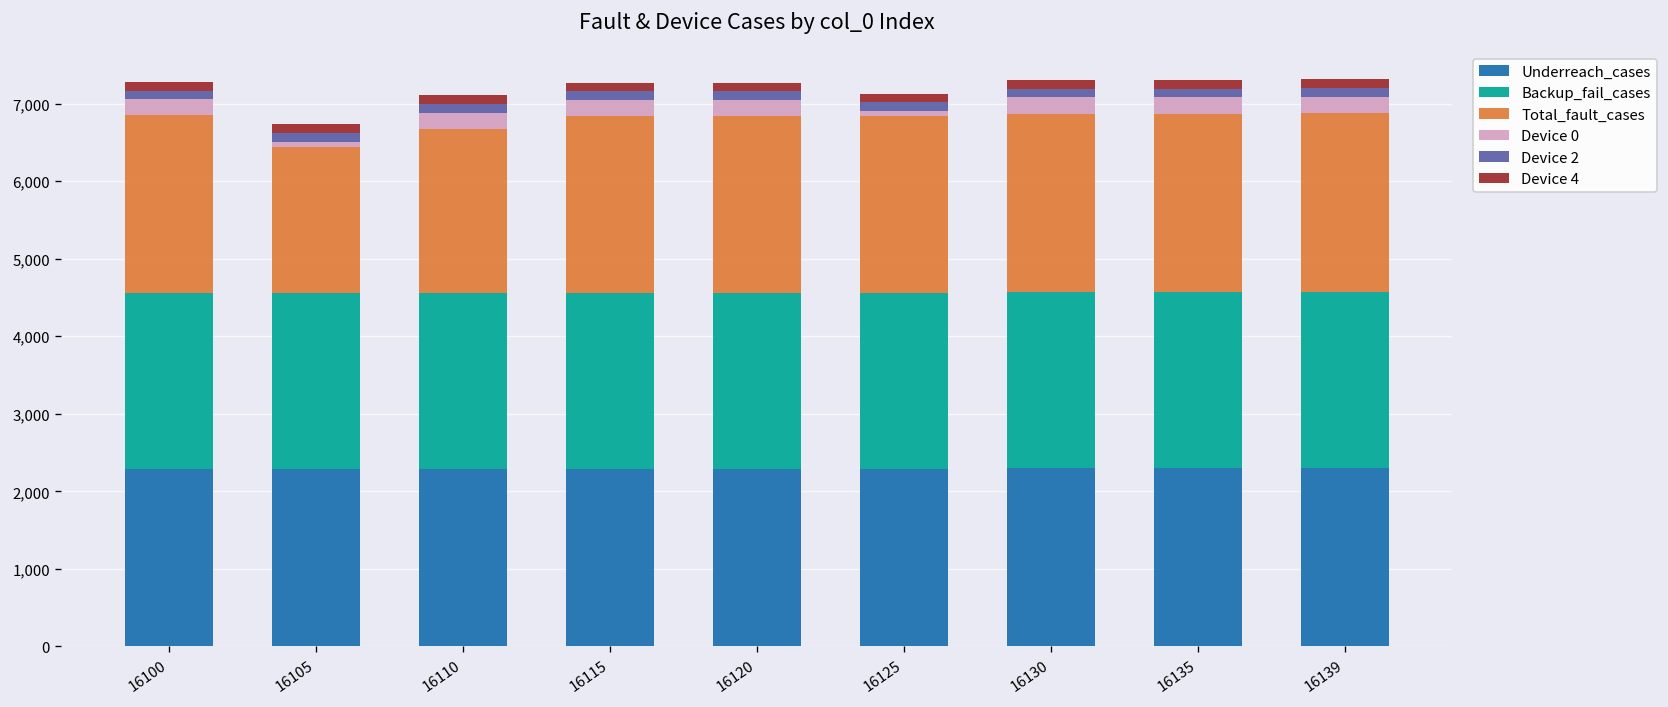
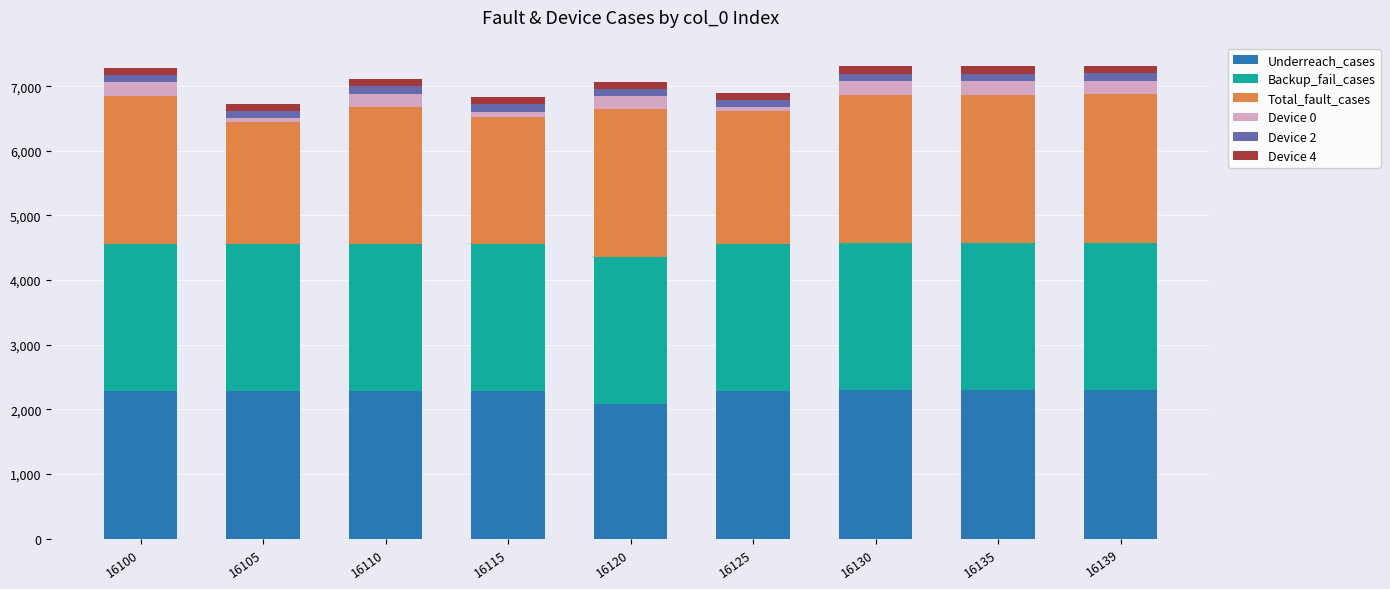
Total_fault_cases, 16115: 2,300 -> 2,000
Device 0, 16115: 200 -> 100
Underreach_cases, 16120: 2,300 -> 2,100
Total_fault_cases, 16125: 2,300 -> 2,100
